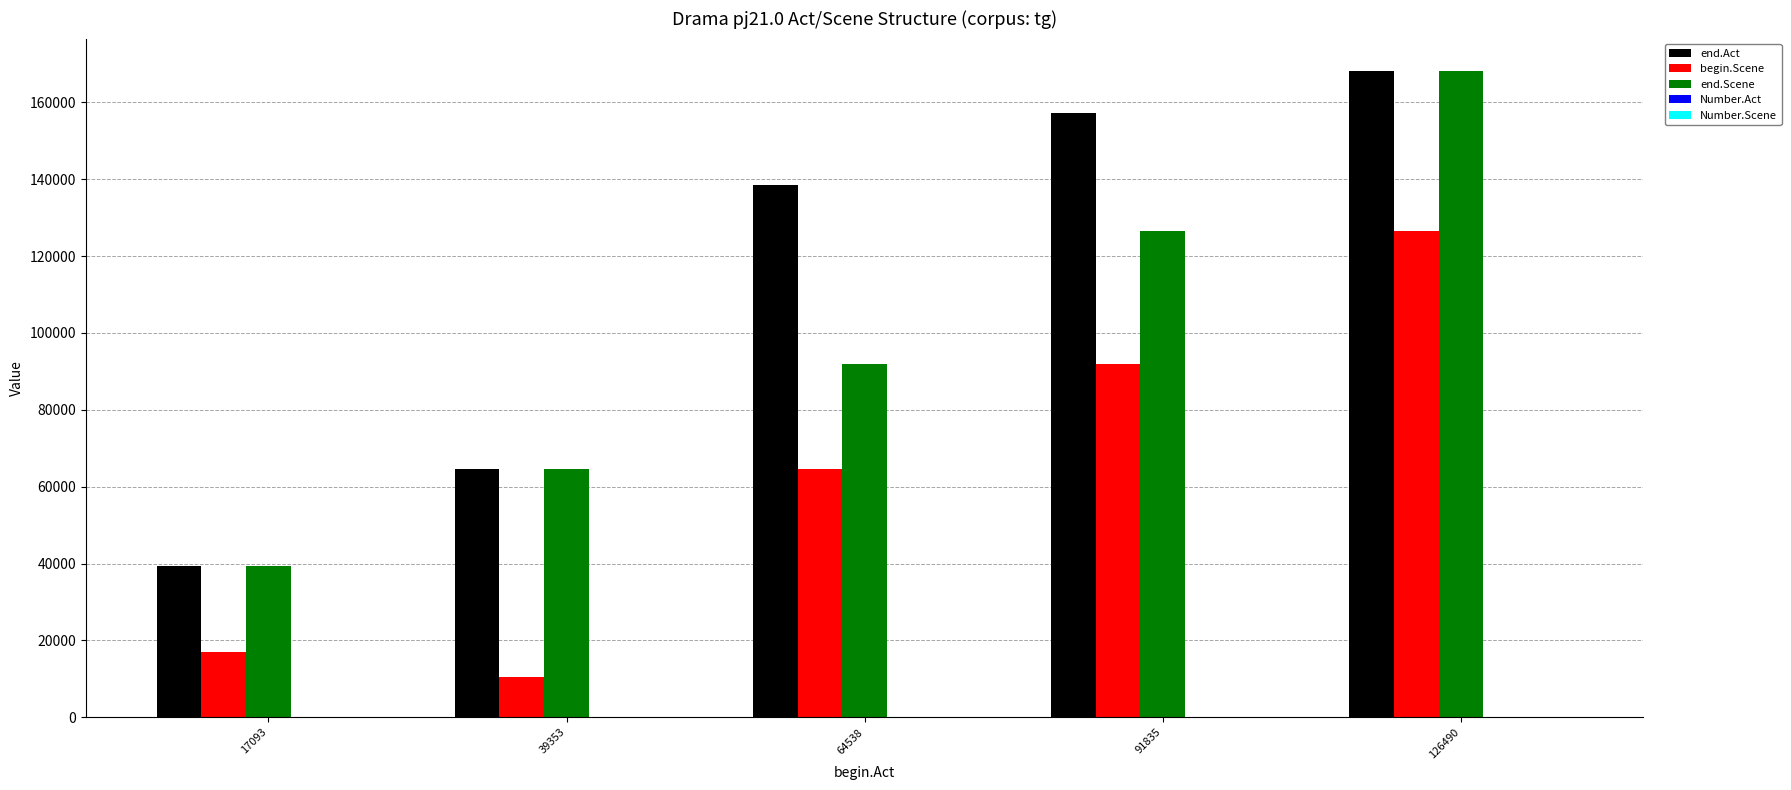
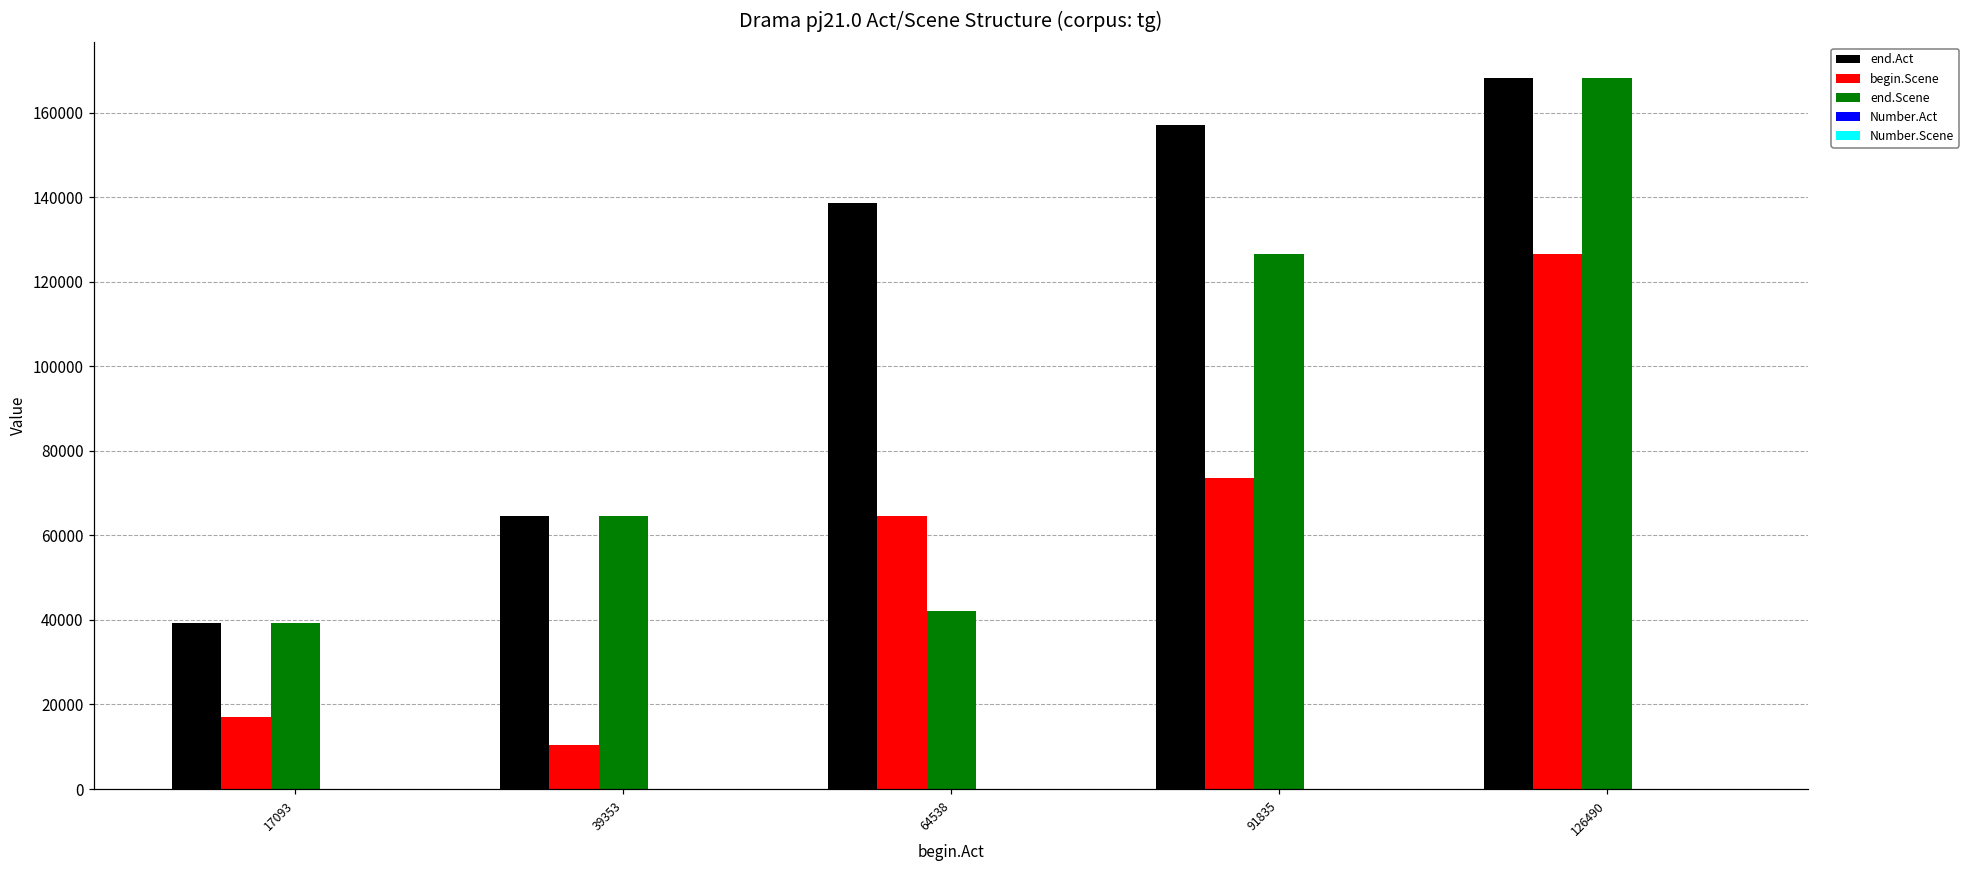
end.Scene, 64538: 92000 -> 42000
begin.Scene, 91835: 92000 -> 73000
